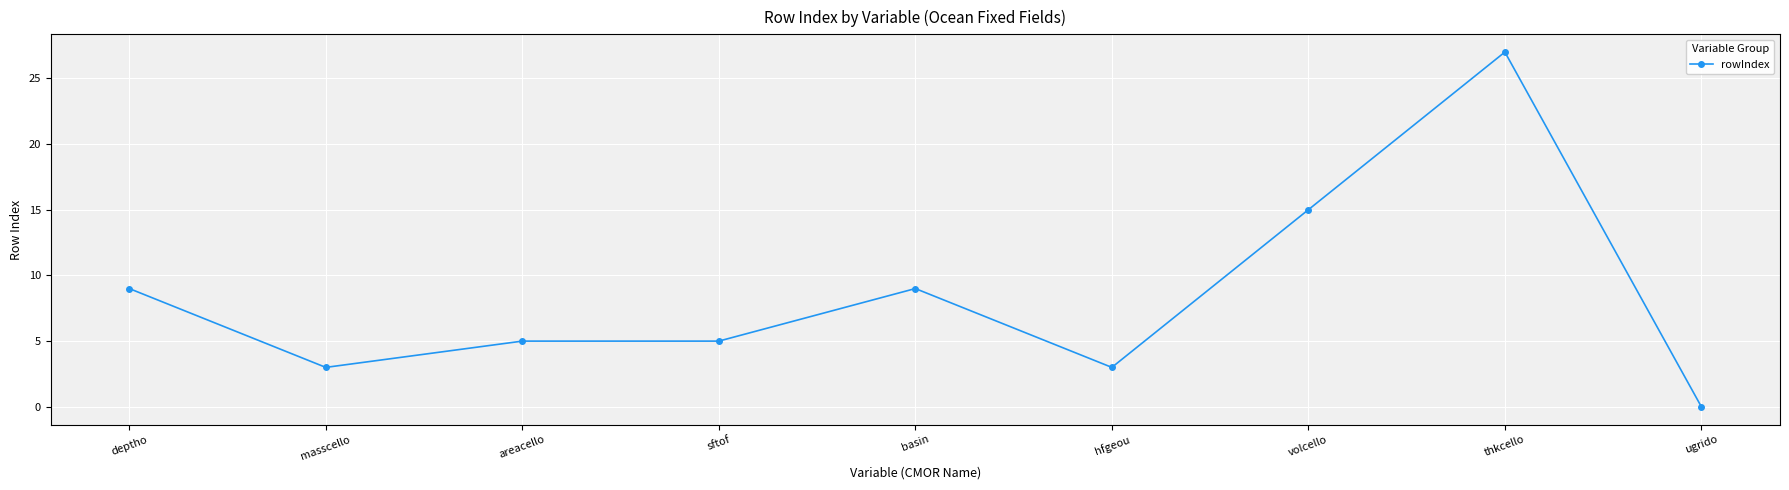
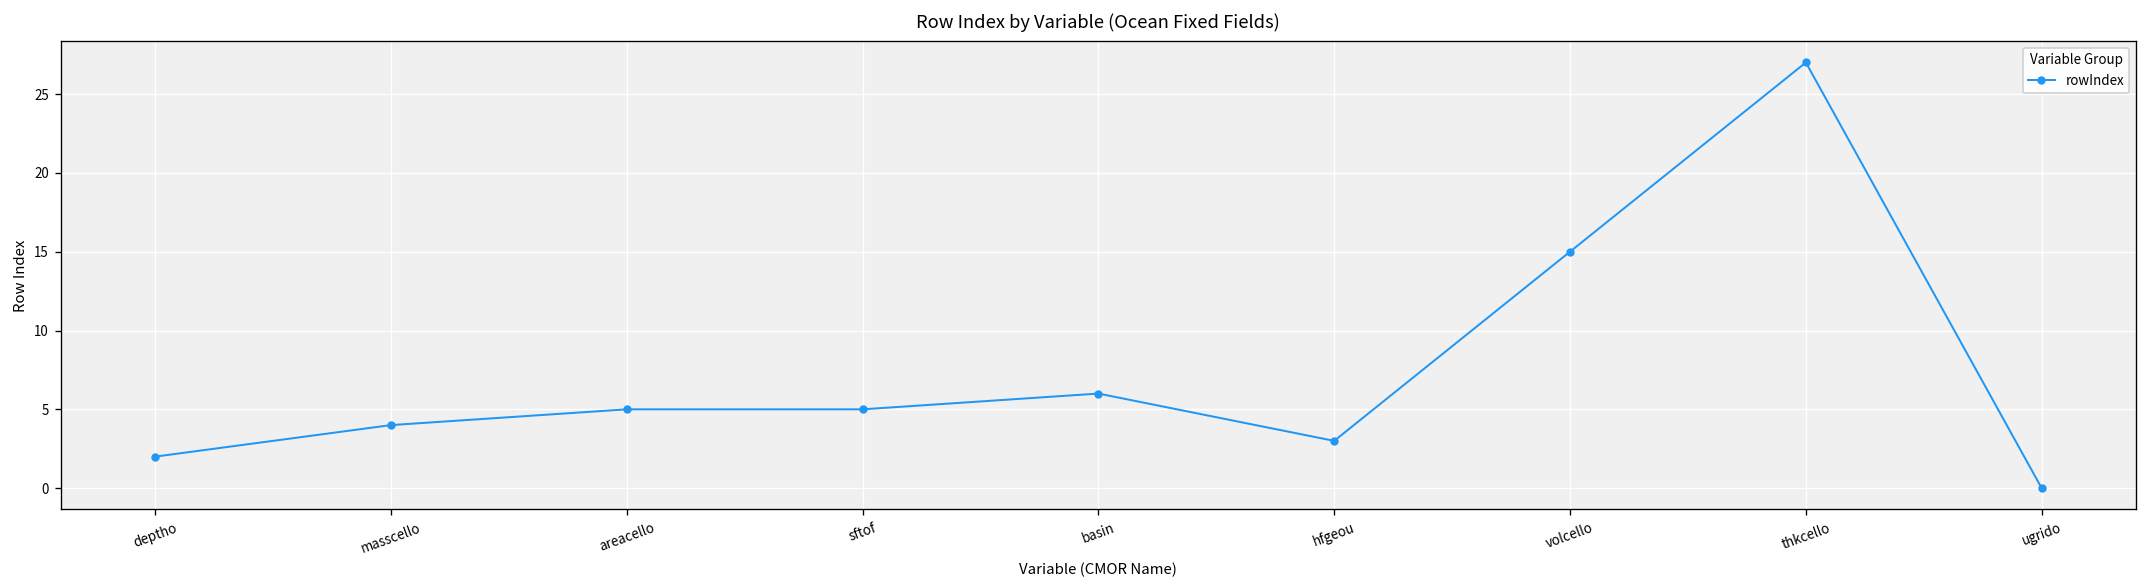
deptho: 9 -> 2
masscello: 3 -> 4
basin: 9 -> 6
